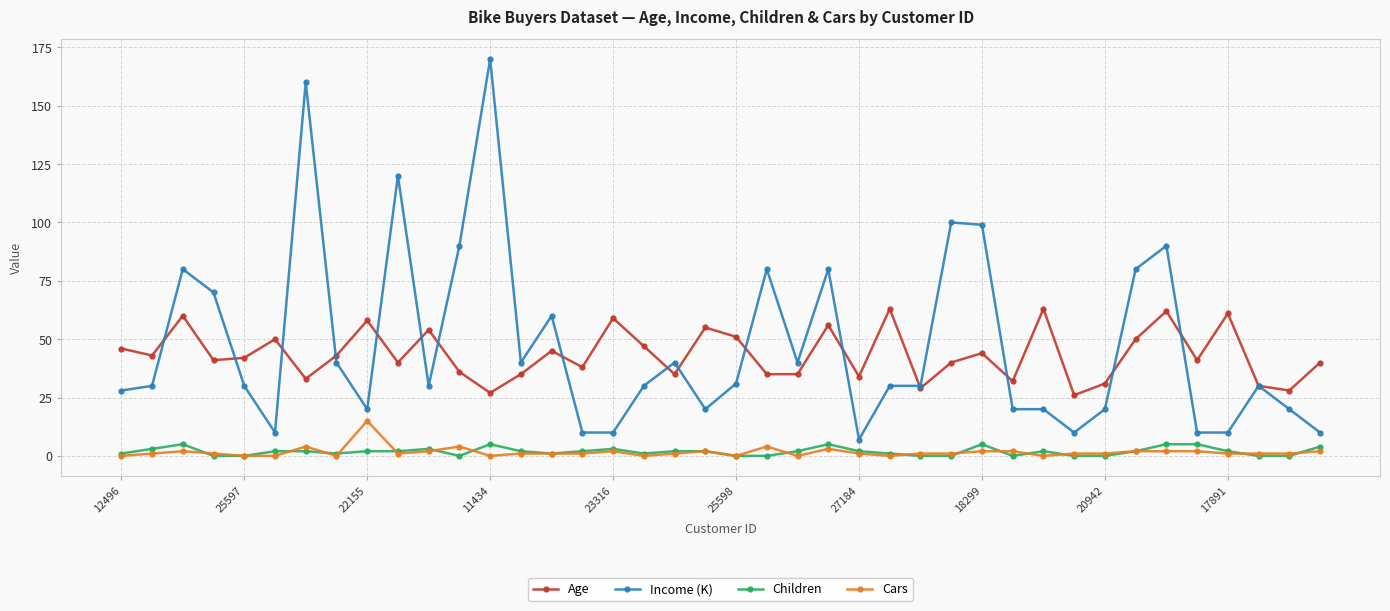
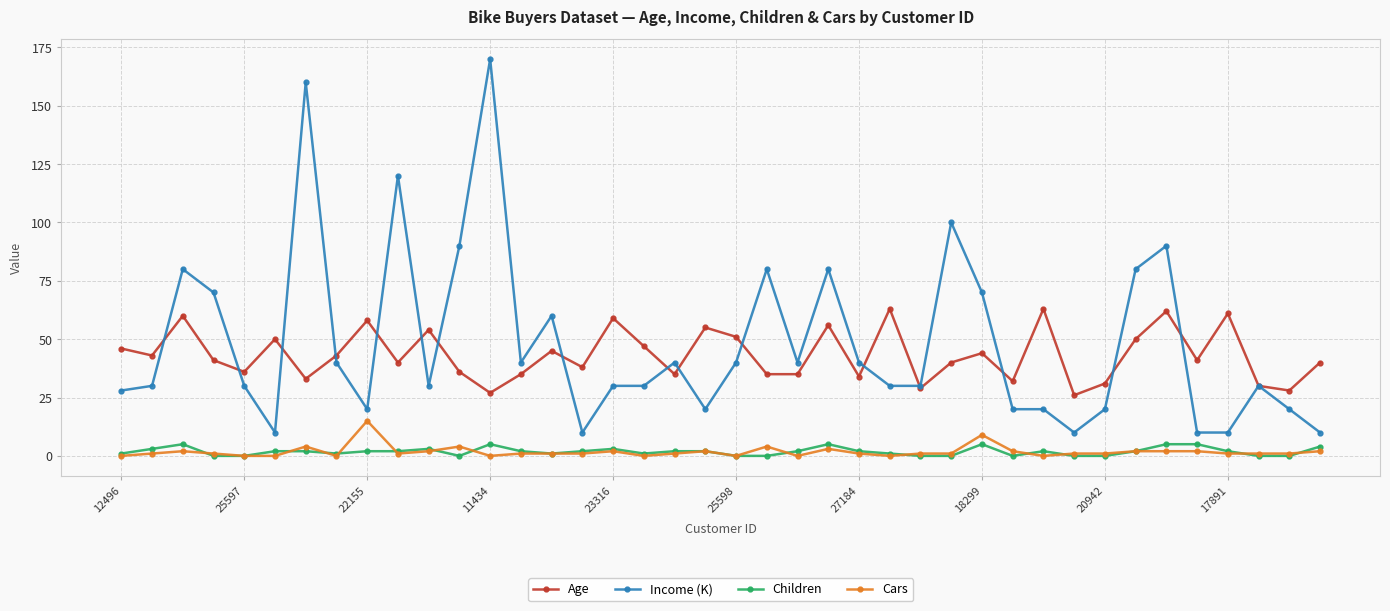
Age, 25597: 42 -> 36
Income (K), 23316: 10 -> 30
Income (K), 25598: 31 -> 40
Income (K), 27184: 7 -> 40
Income (K), 18299: 99 -> 70
Cars, 18299: 2 -> 9
